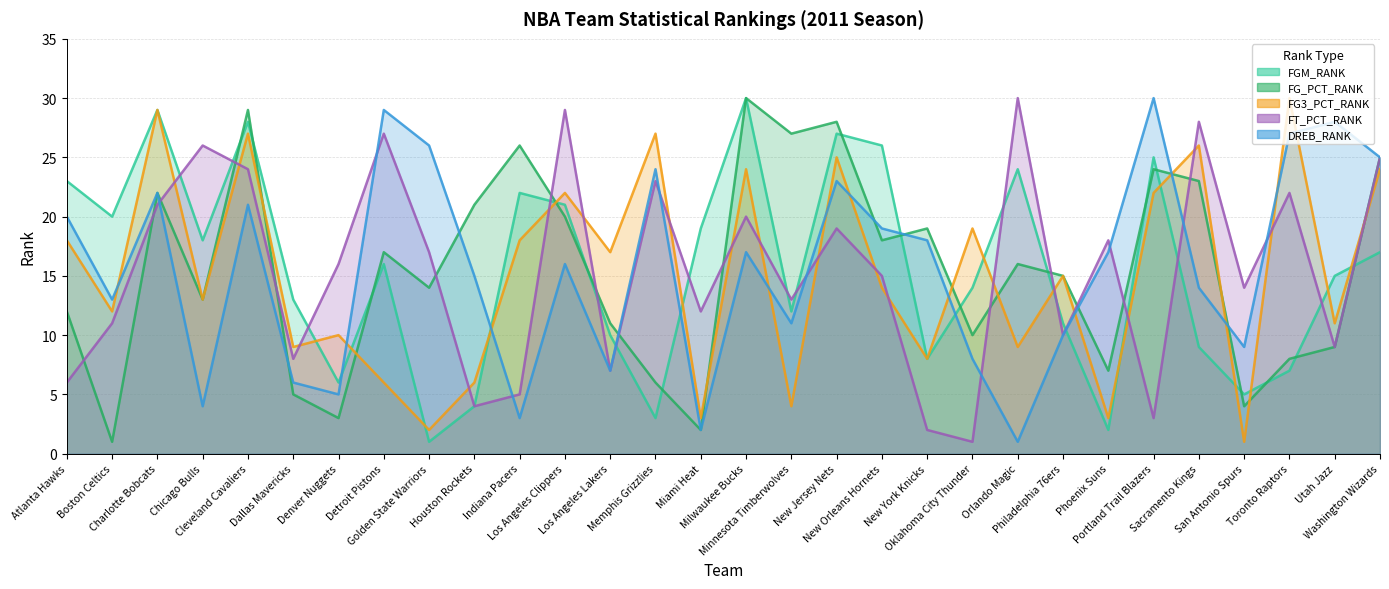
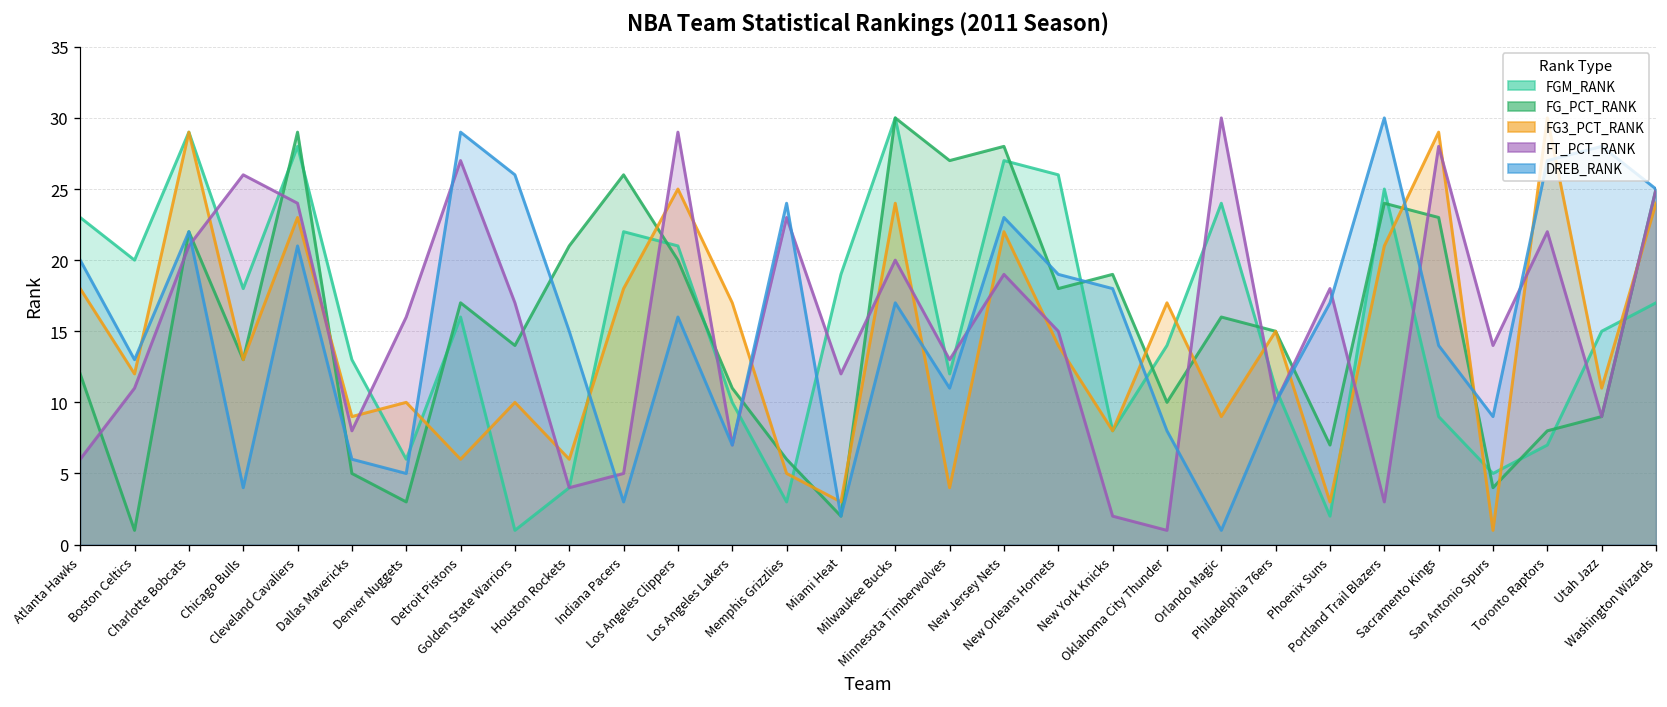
FG3_PCT_RANK, Cleveland Cavaliers: 27 -> 23
FG3_PCT_RANK, Golden State Warriors: 2 -> 10
FG3_PCT_RANK, Los Angeles Clippers: 22 -> 25
FG3_PCT_RANK, Memphis Grizzlies: 27 -> 5
FG3_PCT_RANK, New Jersey Nets: 25 -> 22
FG3_PCT_RANK, Oklahoma City Thunder: 19 -> 17
FG3_PCT_RANK, Portland Trail Blazers: 22 -> 21
FG3_PCT_RANK, Sacramento Kings: 26 -> 29
